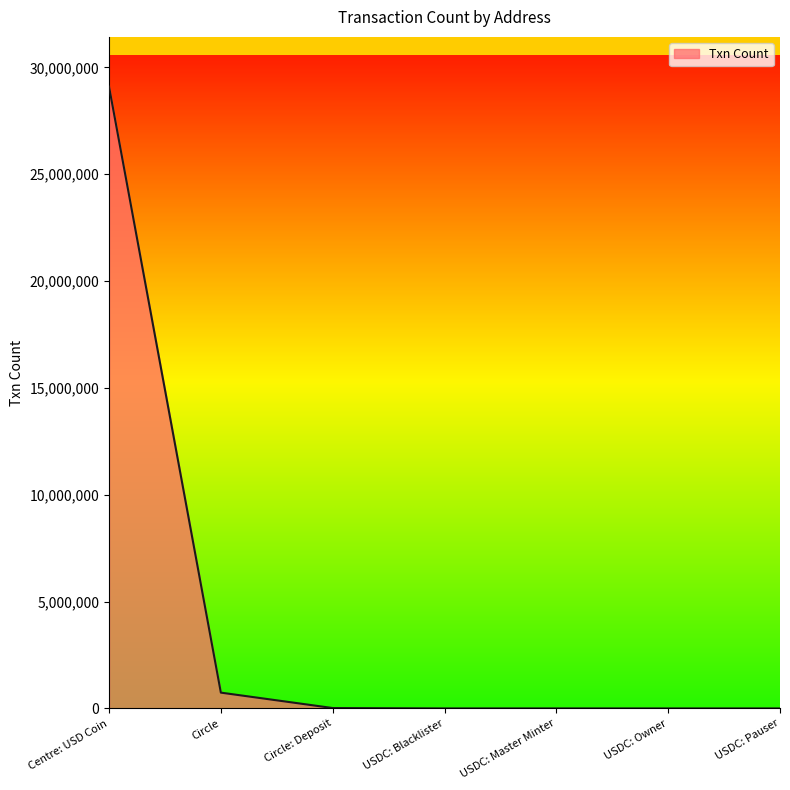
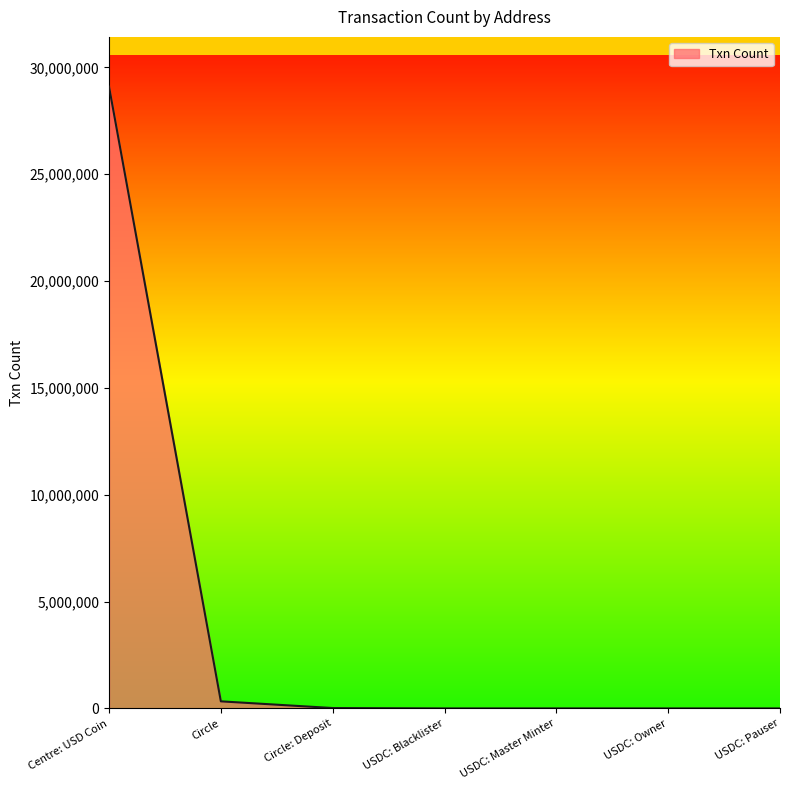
Circle: 700,000 -> 300,000
